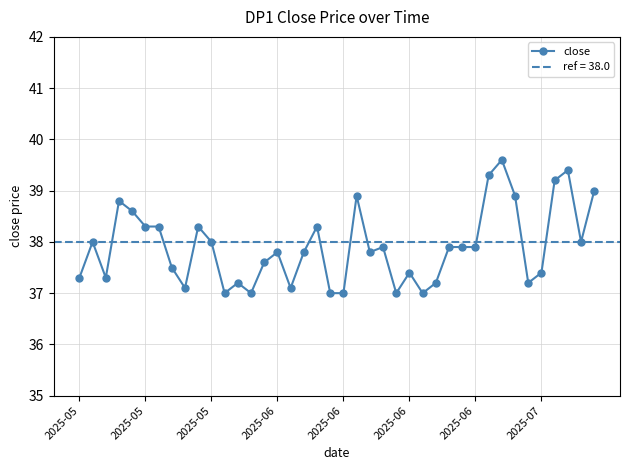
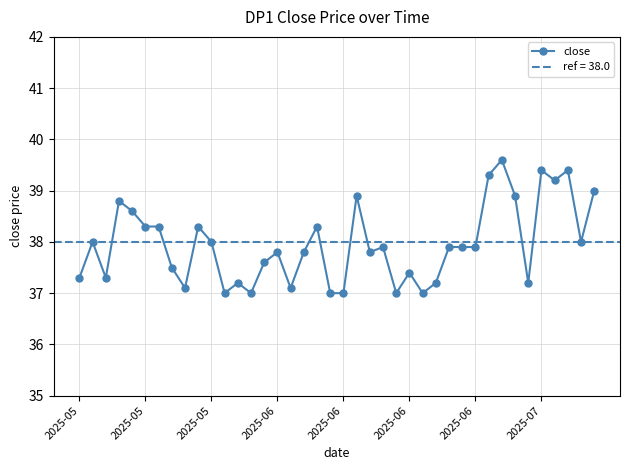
2025-07: 37.4 -> 39.4
